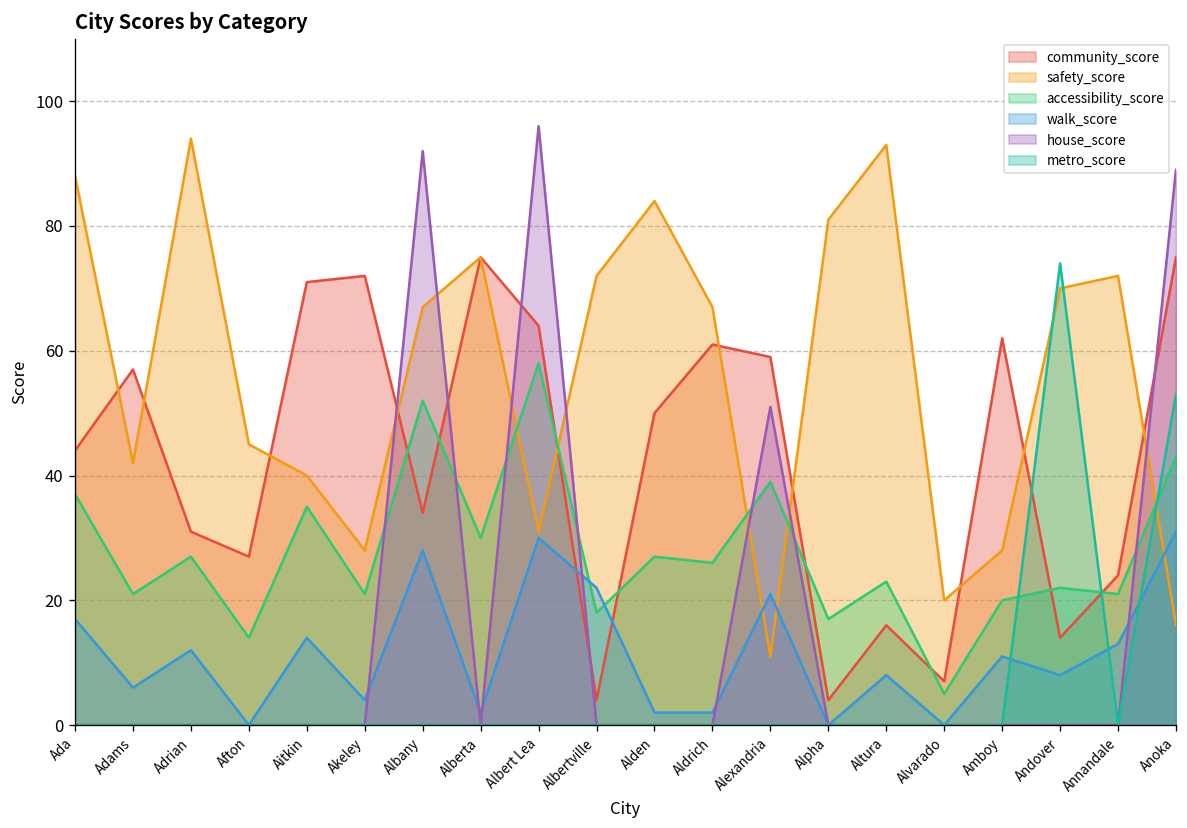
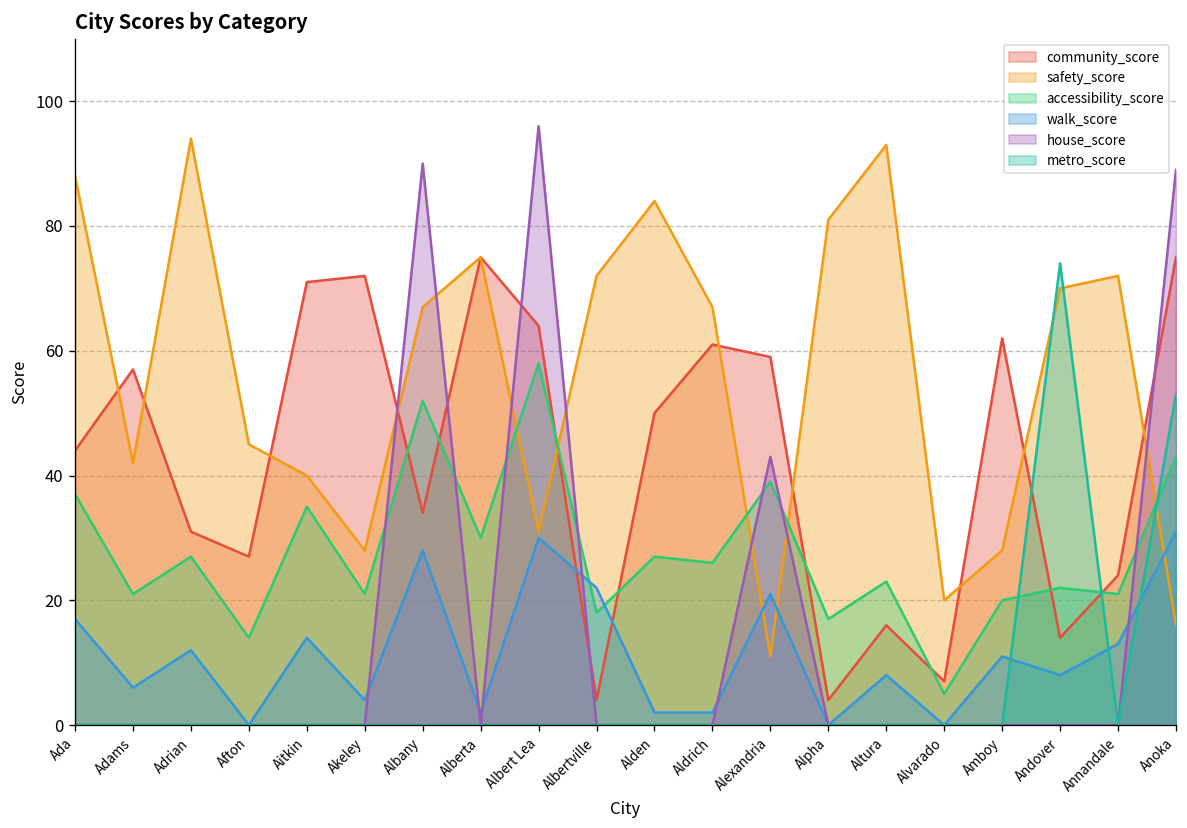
house_score, Albany: 92 -> 90
house_score, Alexandria: 51 -> 43
